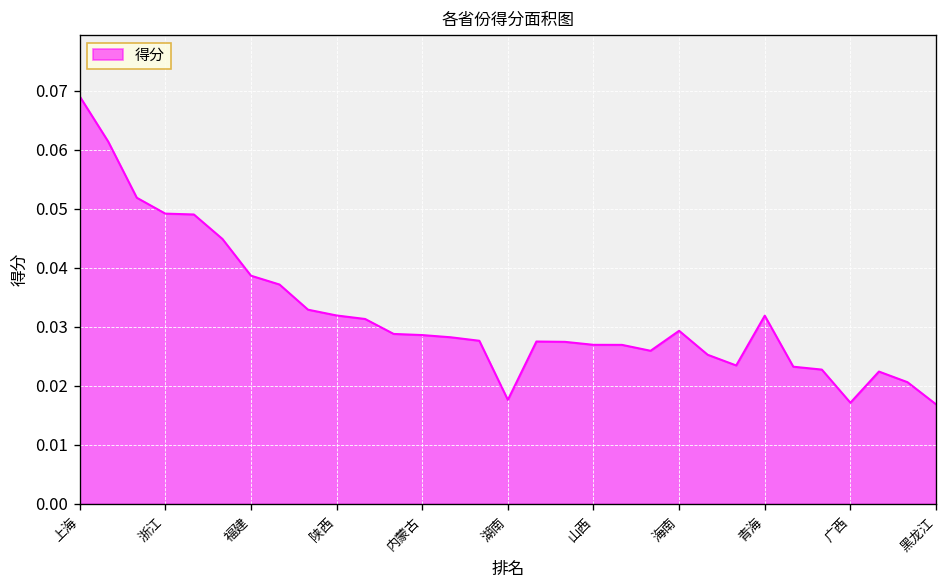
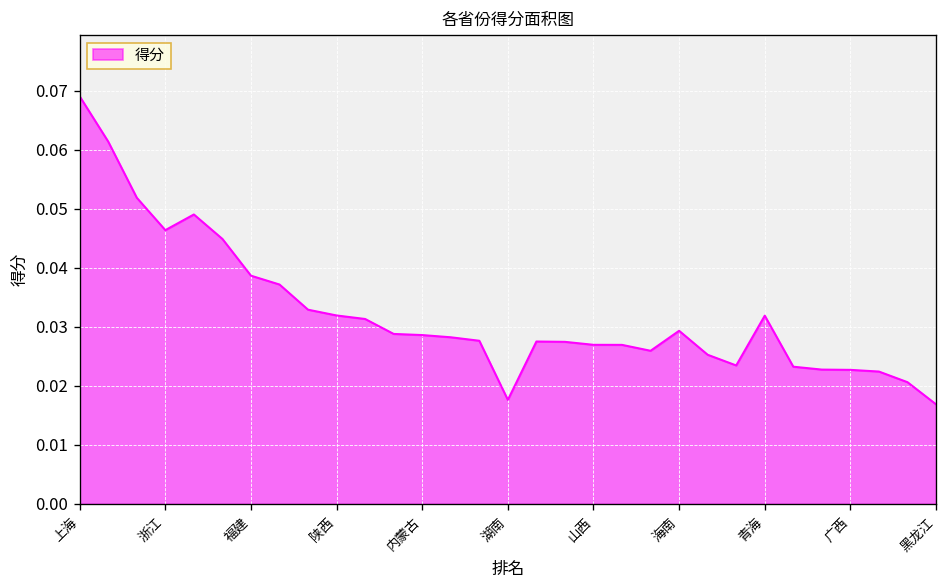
浙江: 0.049 -> 0.046
广西: 0.017 -> 0.023
